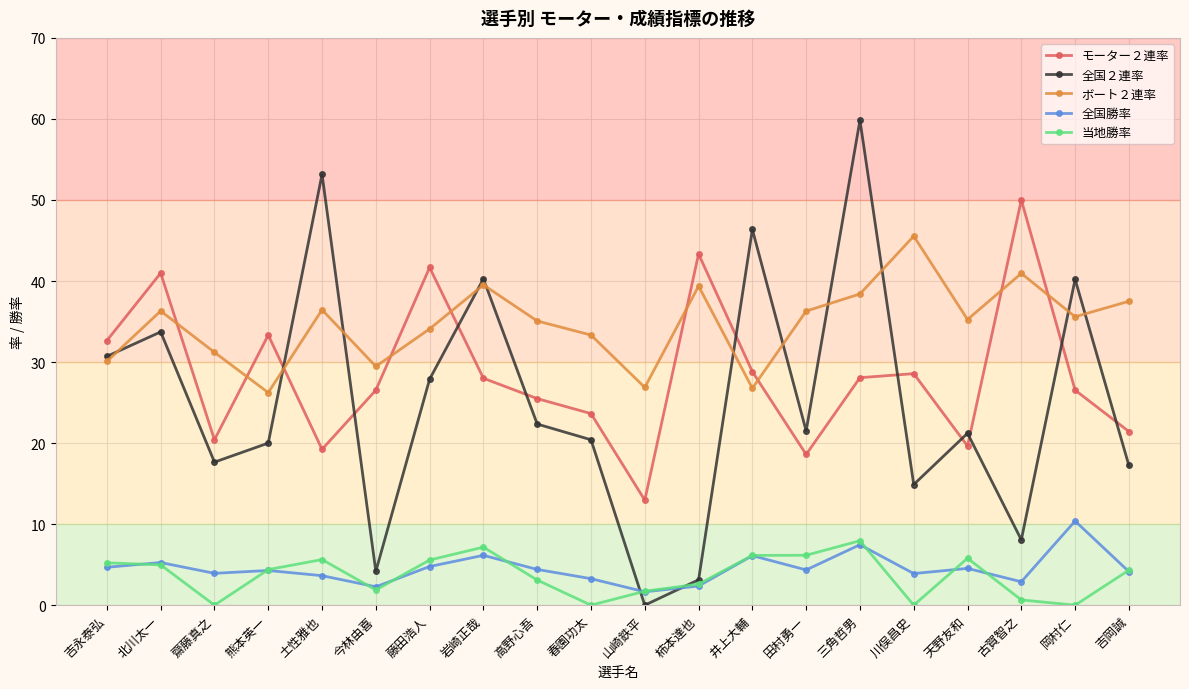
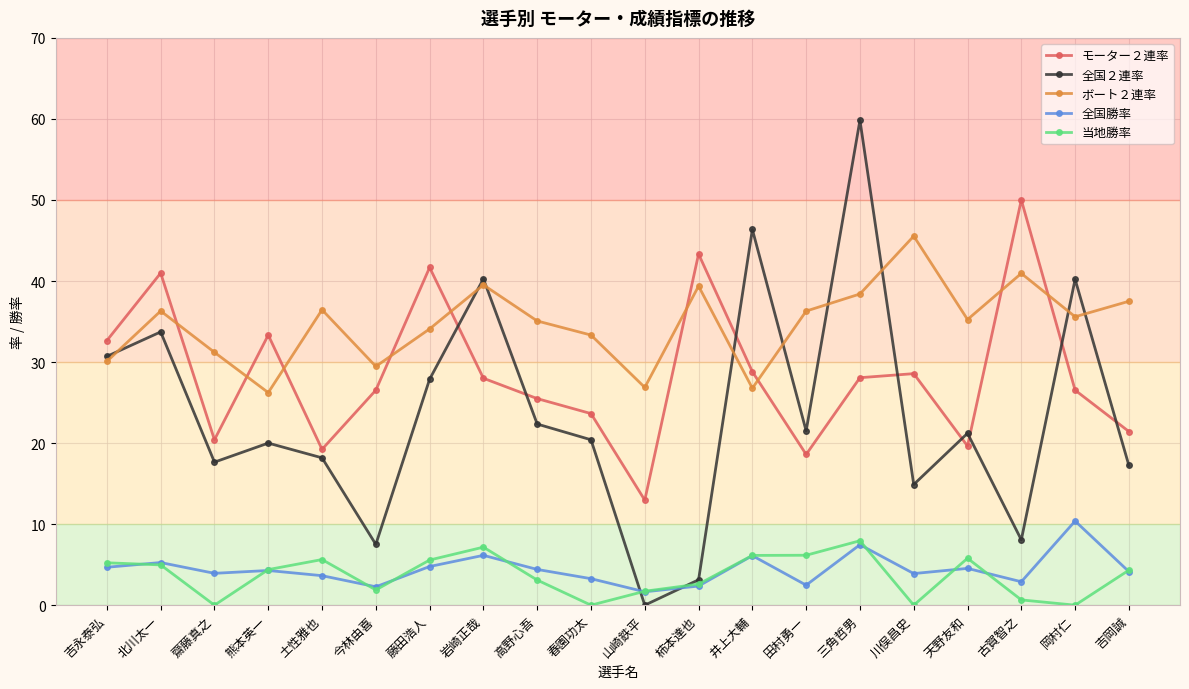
全国２連率, 土性雅也: 53 -> 18
全国２連率, 今林由喜: 4 -> 8
全国勝率, 田村勇一: 4 -> 2
